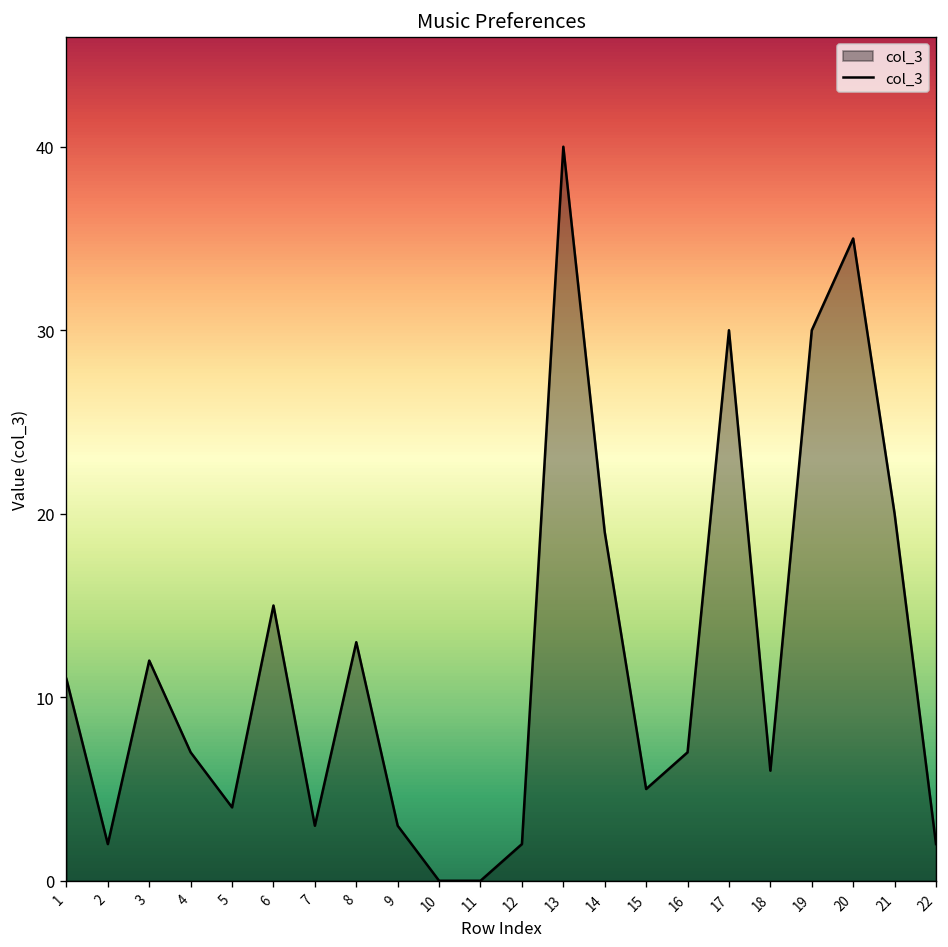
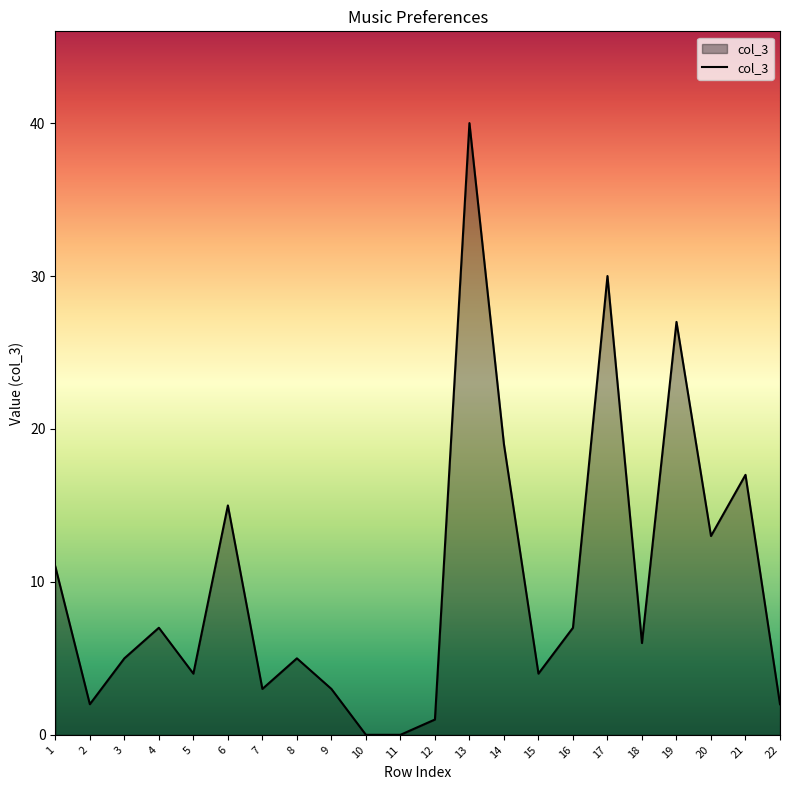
3: 12 -> 5
8: 13 -> 5
12: 2 -> 1
15: 5 -> 4
19: 30 -> 27
20: 35 -> 13
21: 20 -> 17
